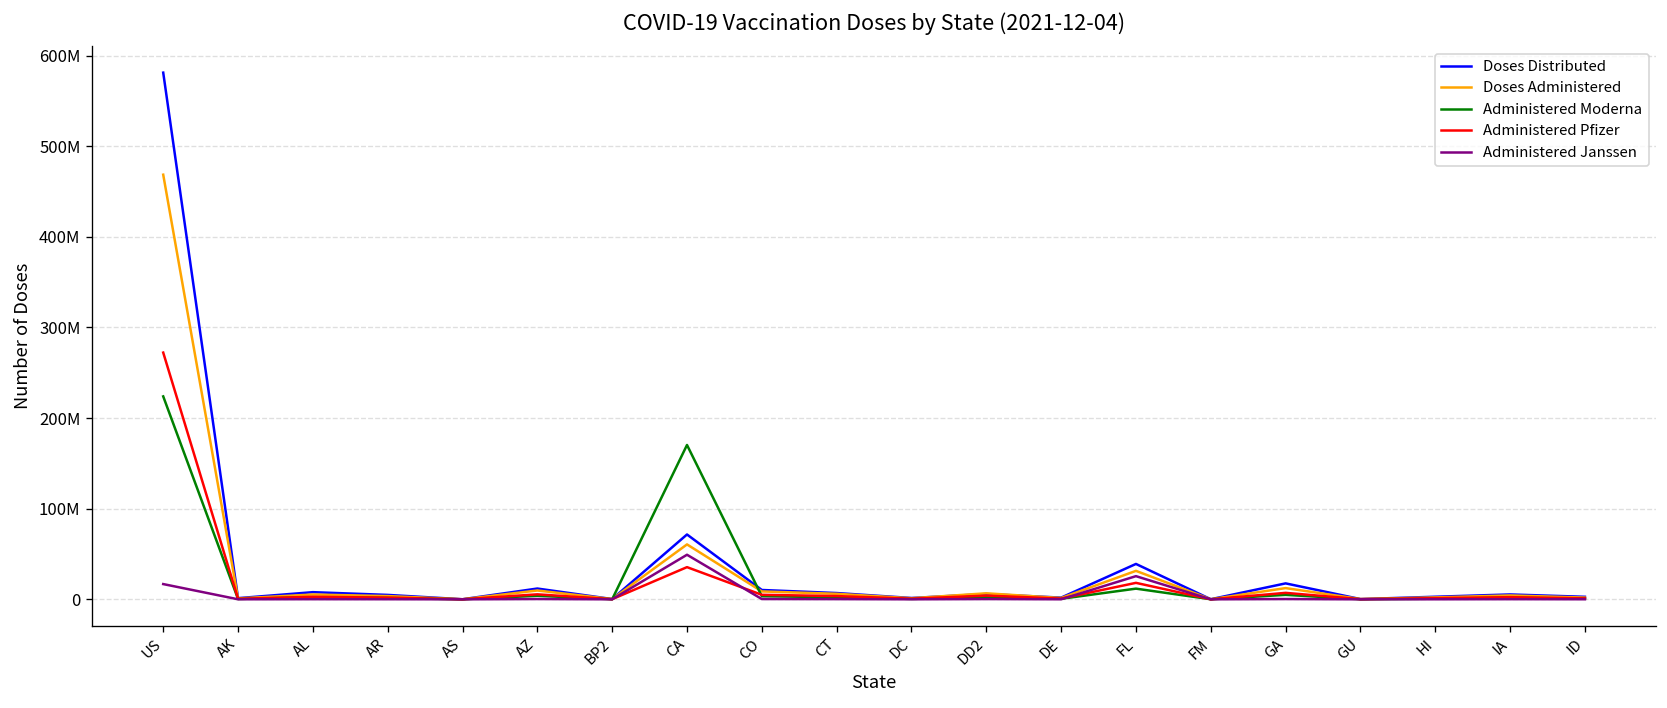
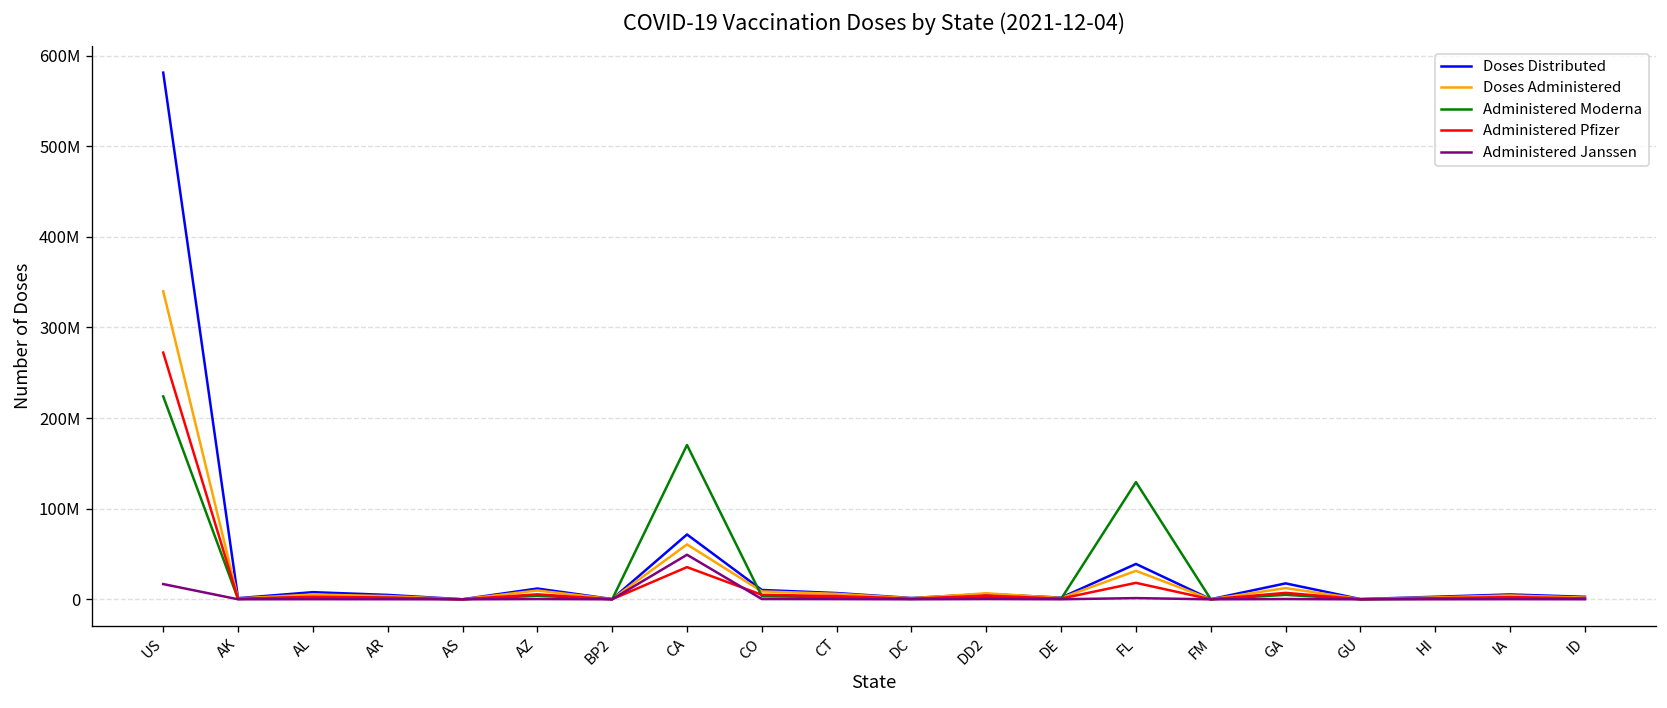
Doses Administered, US: 470000000 -> 340000000
Administered Moderna, FL: 10000000 -> 130000000
Administered Janssen, FL: 30000000 -> 0
